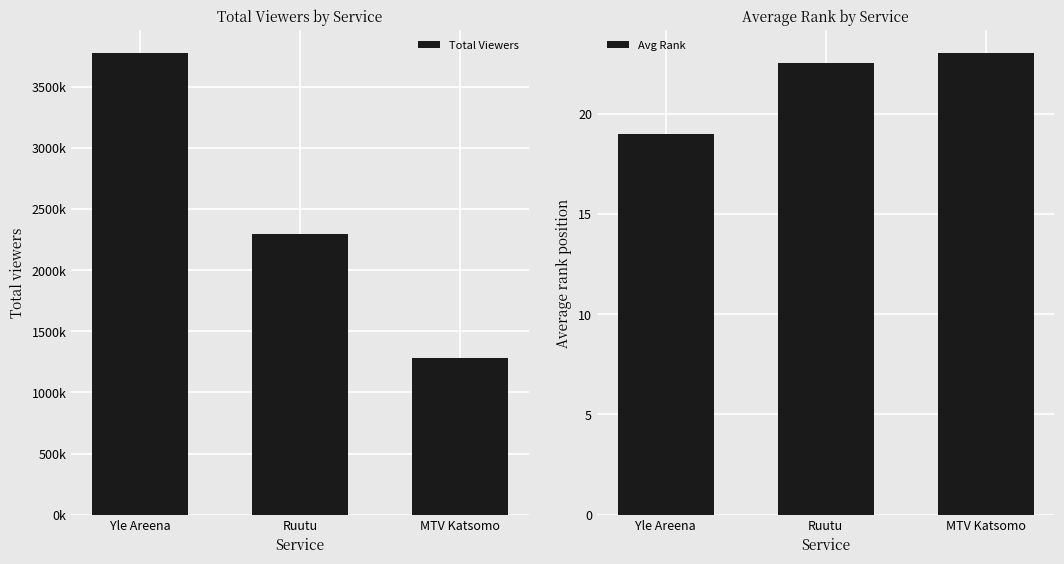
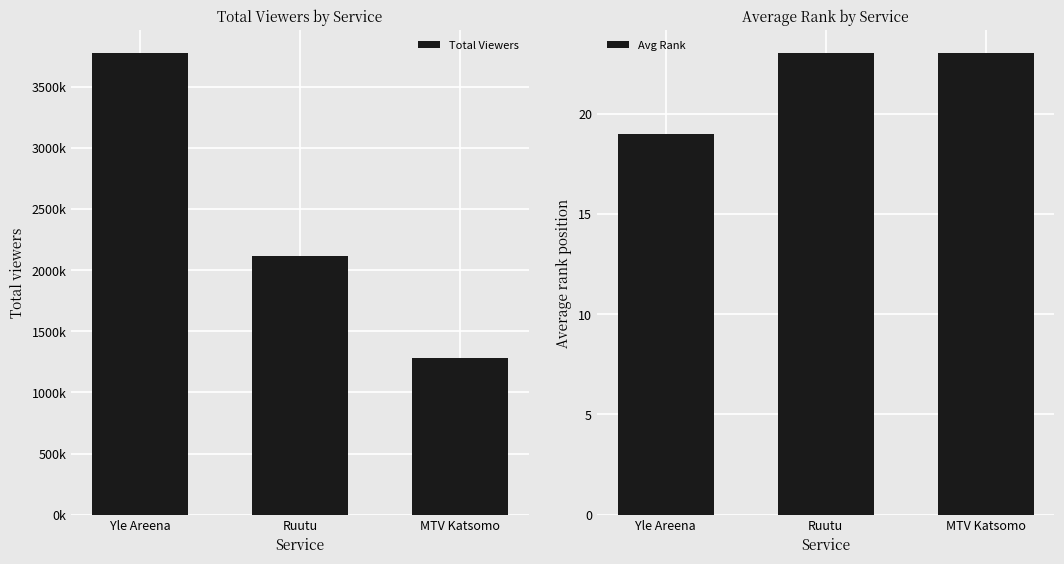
Total Viewers by Service, Ruutu: 2300000 -> 2110000
Average Rank by Service, Ruutu: 22.5 -> 23.0
